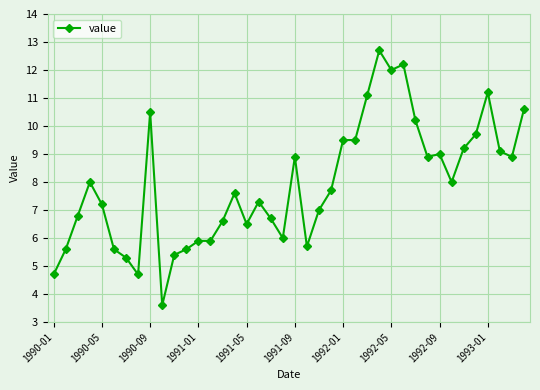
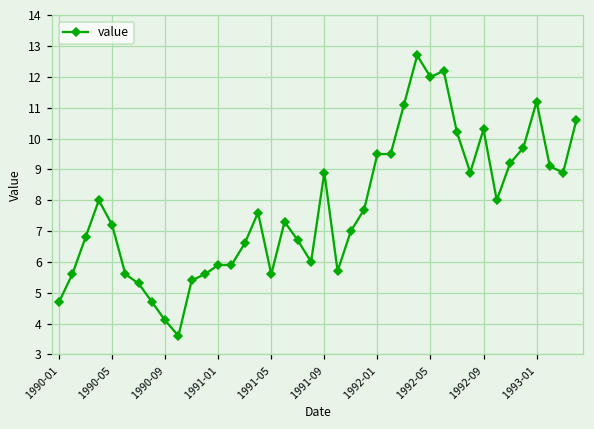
1990-09: 10.5 -> 4.1
1991-05: 6.5 -> 5.6
1992-09: 9.0 -> 10.3
